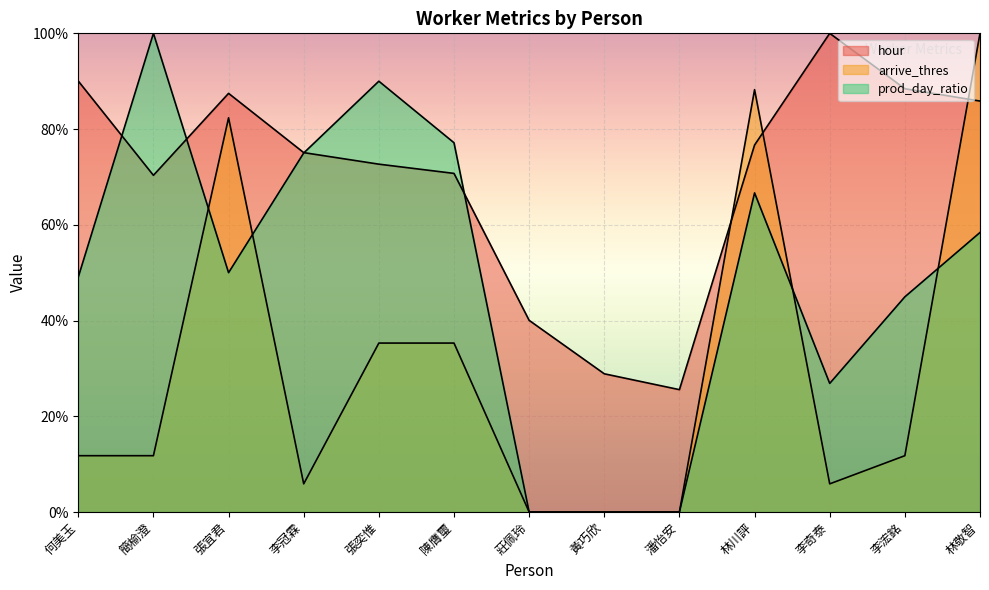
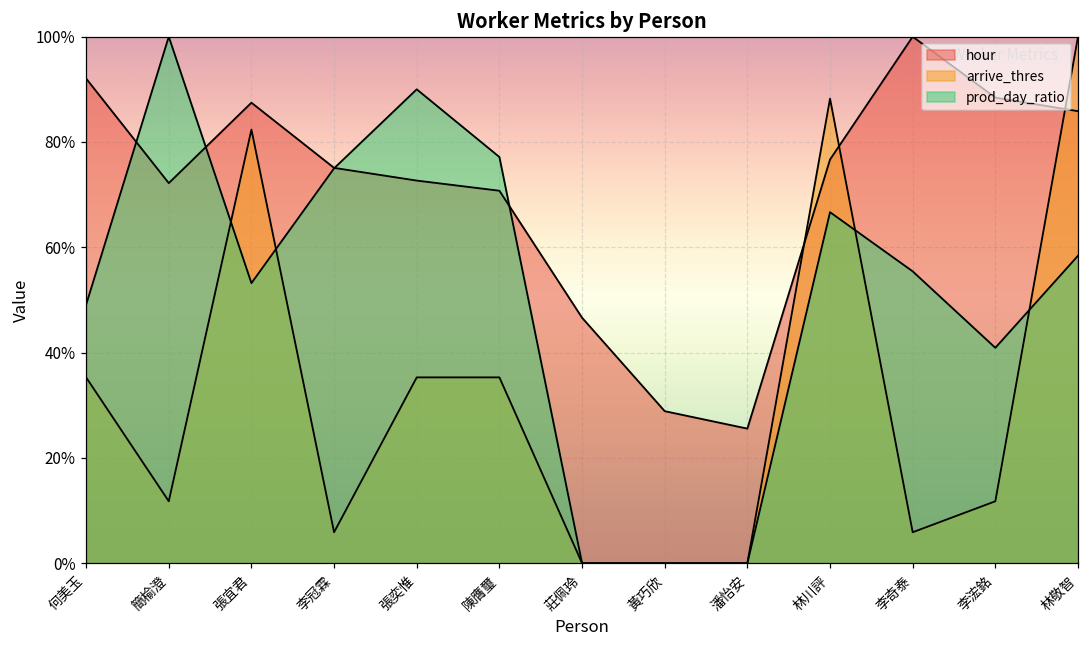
hour, 何美玉: 90% -> 92%
arrive_thres, 何美玉: 12% -> 35%
hour, 簡榆澄: 70% -> 72%
prod_day_ratio, 張宜君: 50% -> 53%
hour, 莊佩玲: 40% -> 47%
prod_day_ratio, 李奇泰: 27% -> 55%
prod_day_ratio, 李浤銘: 45% -> 41%
